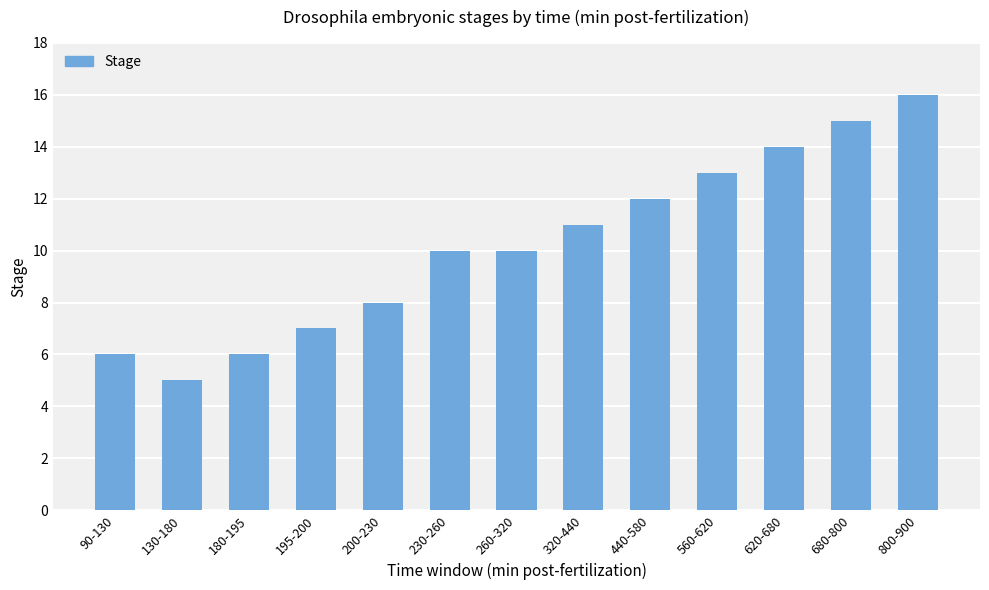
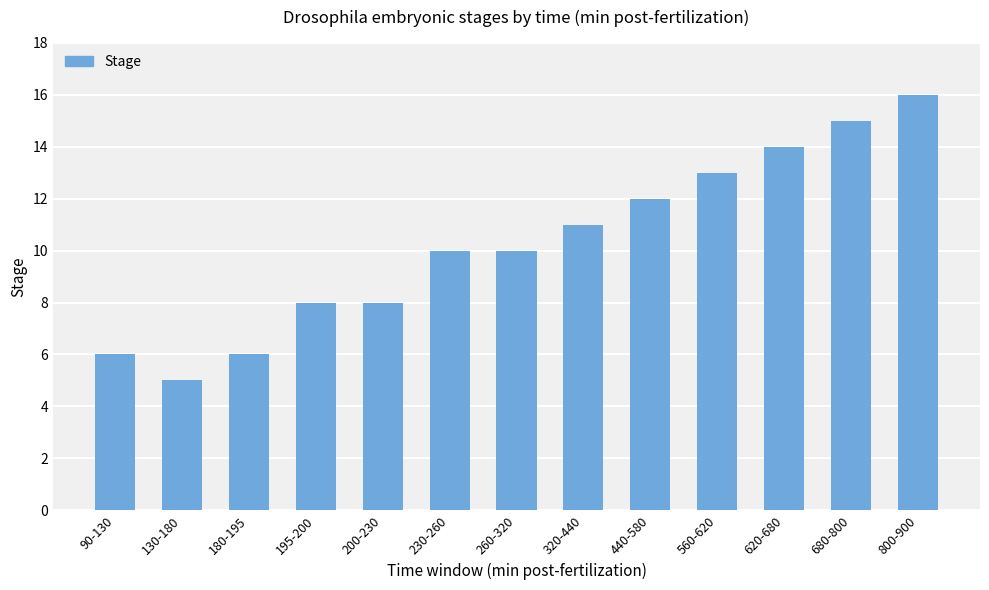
195-200: 7 -> 8
